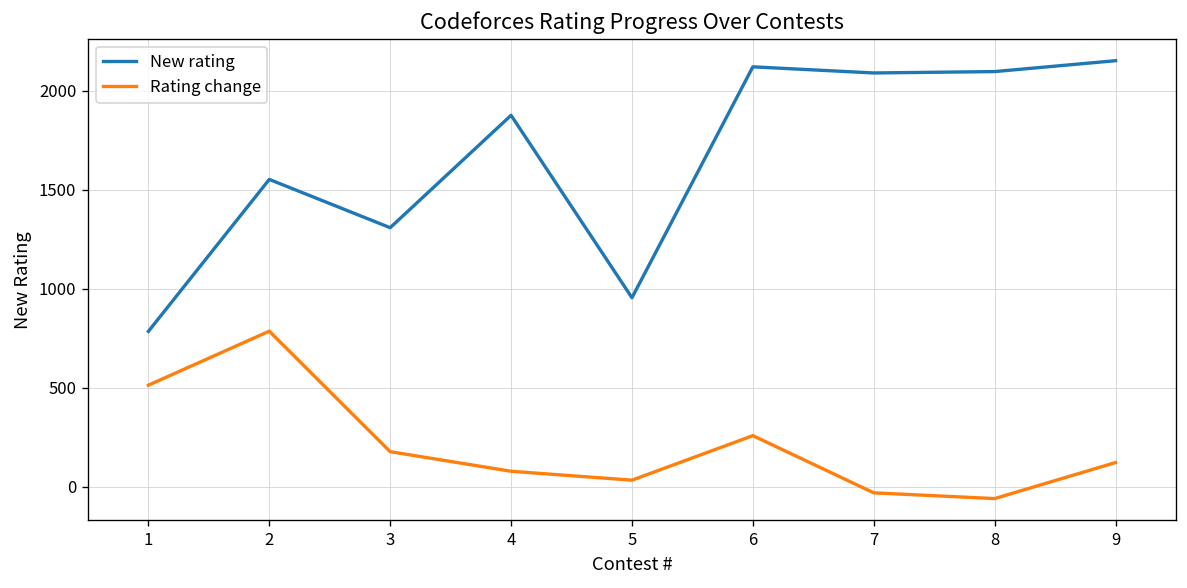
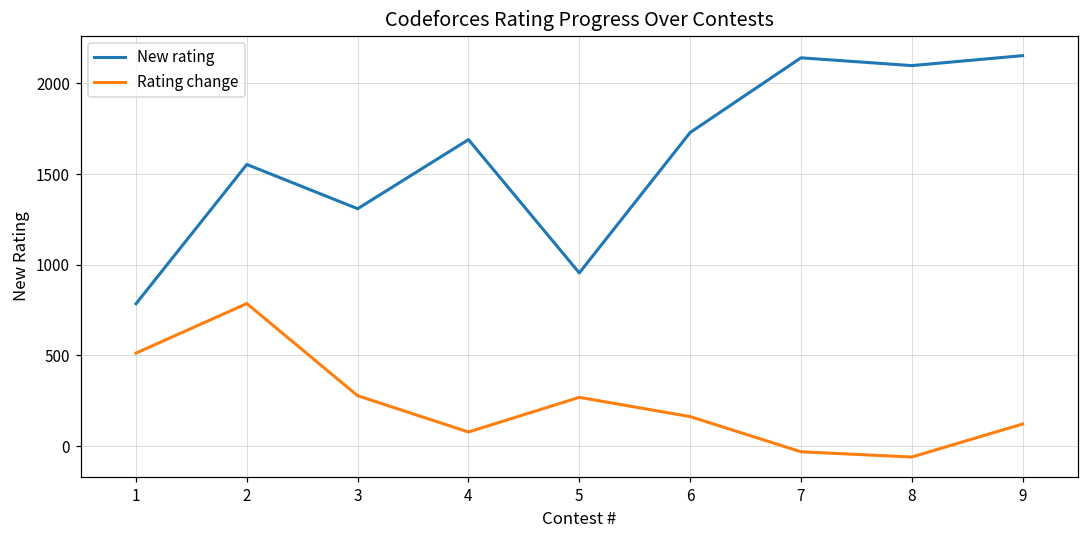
Rating change, 3: 180 -> 280
New rating, 4: 1880 -> 1690
Rating change, 5: 30 -> 270
New rating, 6: 2120 -> 1730
Rating change, 6: 260 -> 160
New rating, 7: 2090 -> 2140
